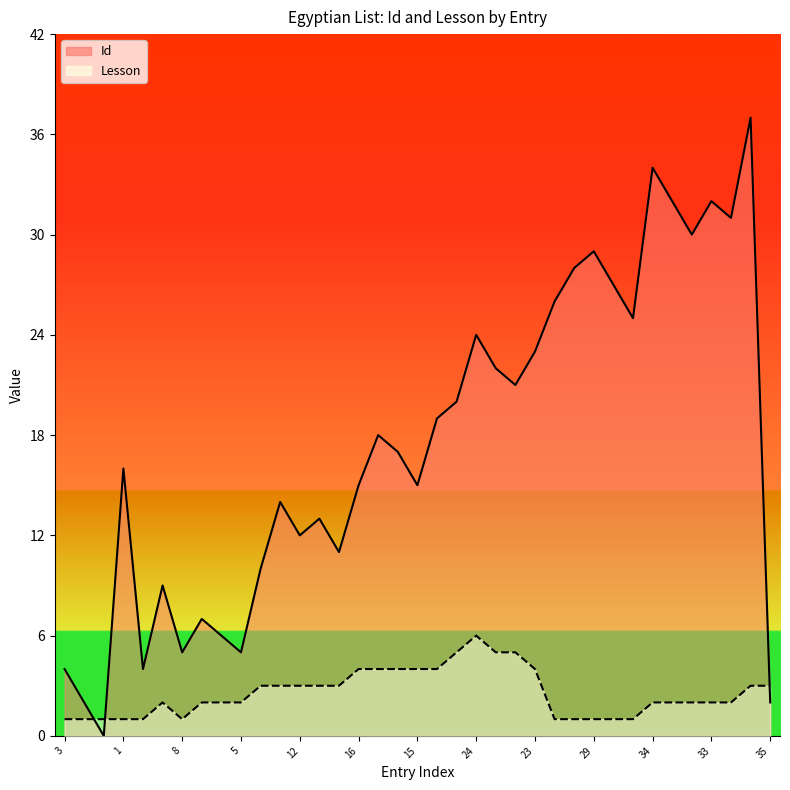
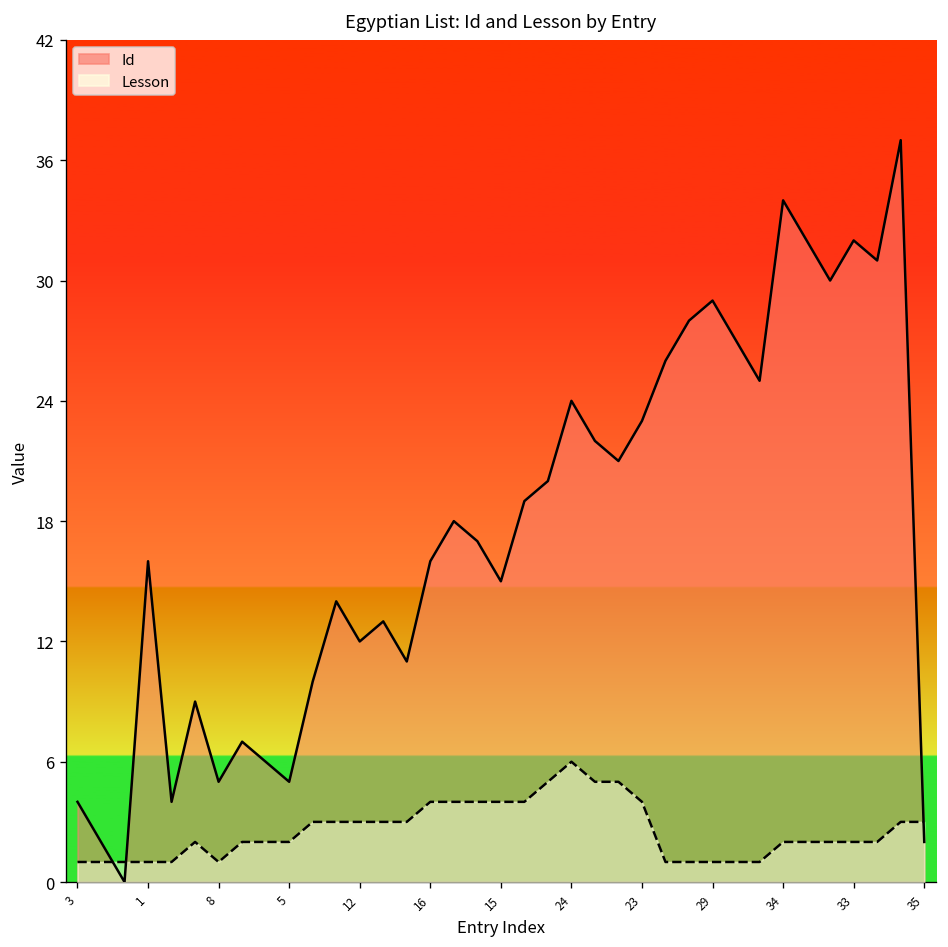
Id, 16: 15 -> 16
